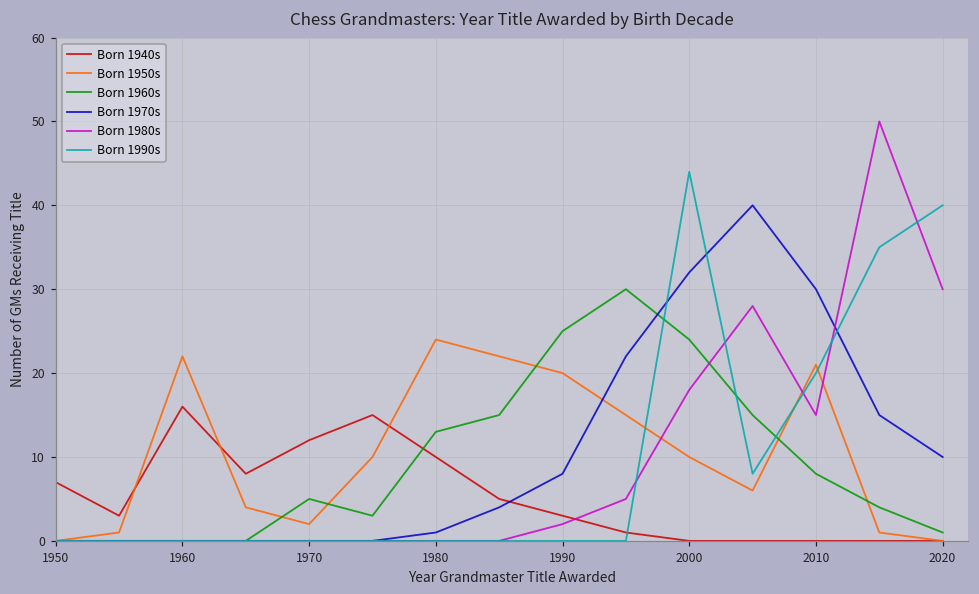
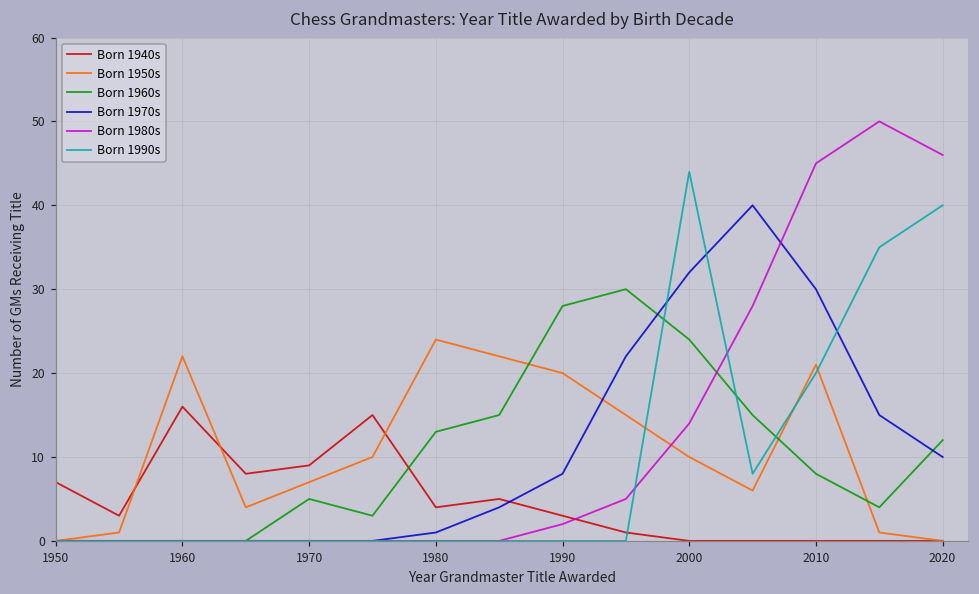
Born 1940s, 1970: 12 -> 9
Born 1950s, 1970: 2 -> 7
Born 1940s, 1980: 10 -> 4
Born 1960s, 1990: 25 -> 28
Born 1980s, 2000: 18 -> 14
Born 1980s, 2010: 15 -> 45
Born 1960s, 2020: 1 -> 12
Born 1980s, 2020: 30 -> 46
